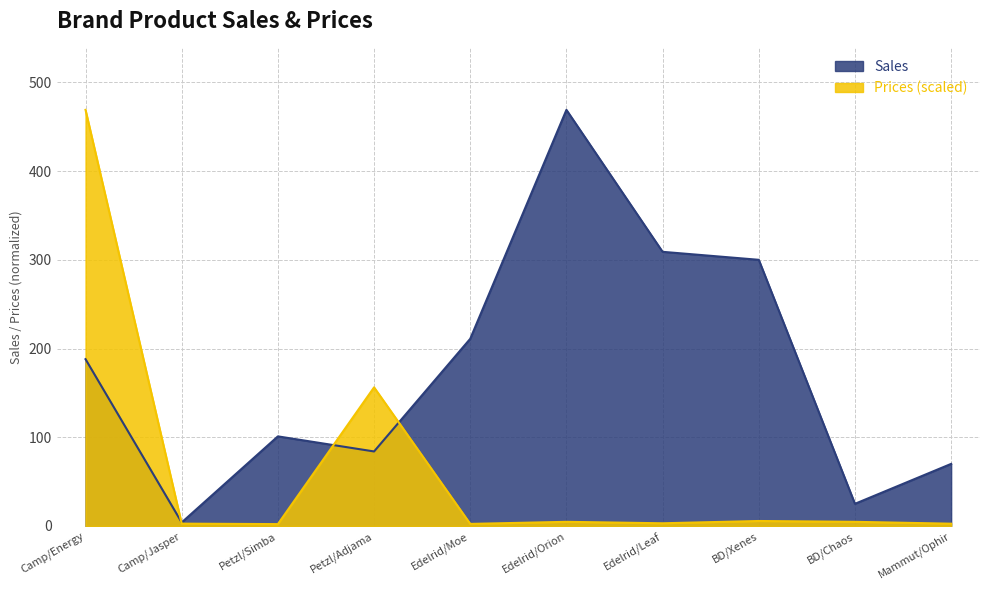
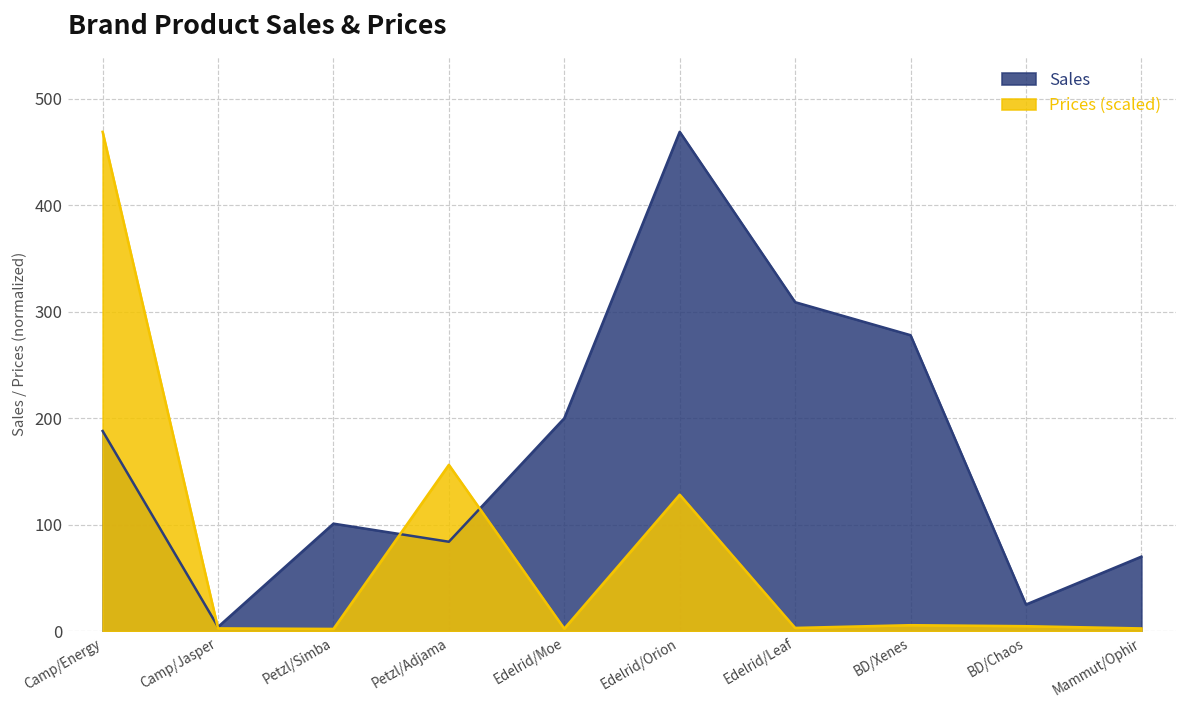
Sales, Edelrid/Moe: 210 -> 200
Prices (scaled), Edelrid/Orion: 0 -> 130
Sales, BD/Xenes: 300 -> 280
